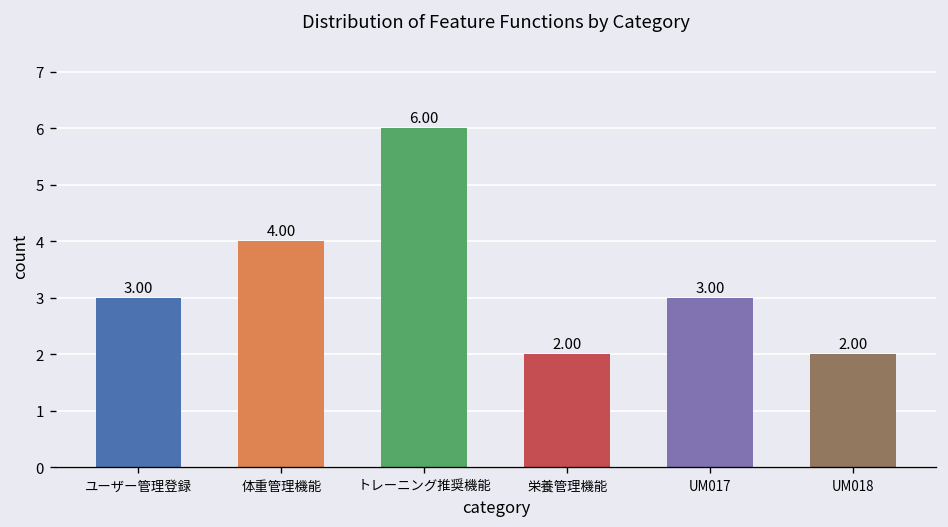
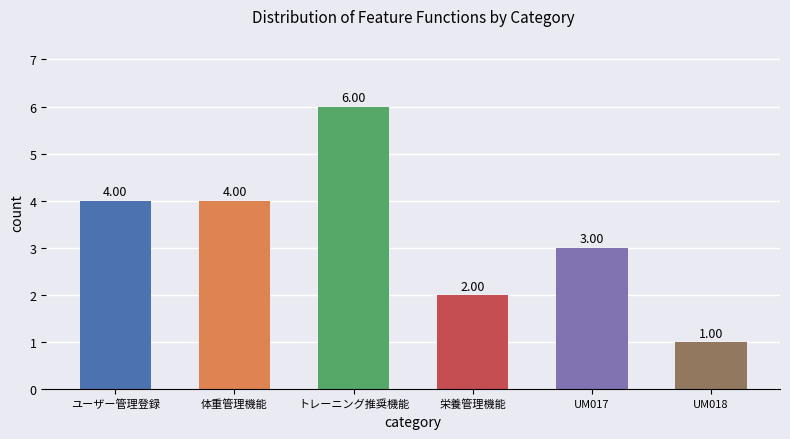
ユーザー管理登録: 3.00 -> 4.00
UM018: 2.00 -> 1.00
